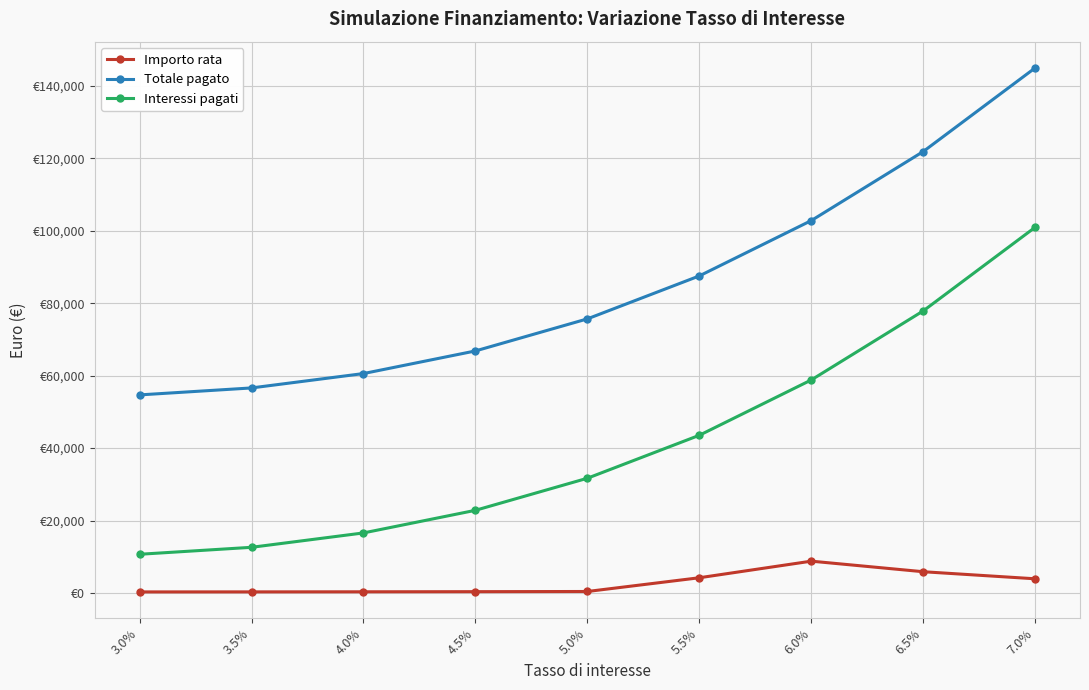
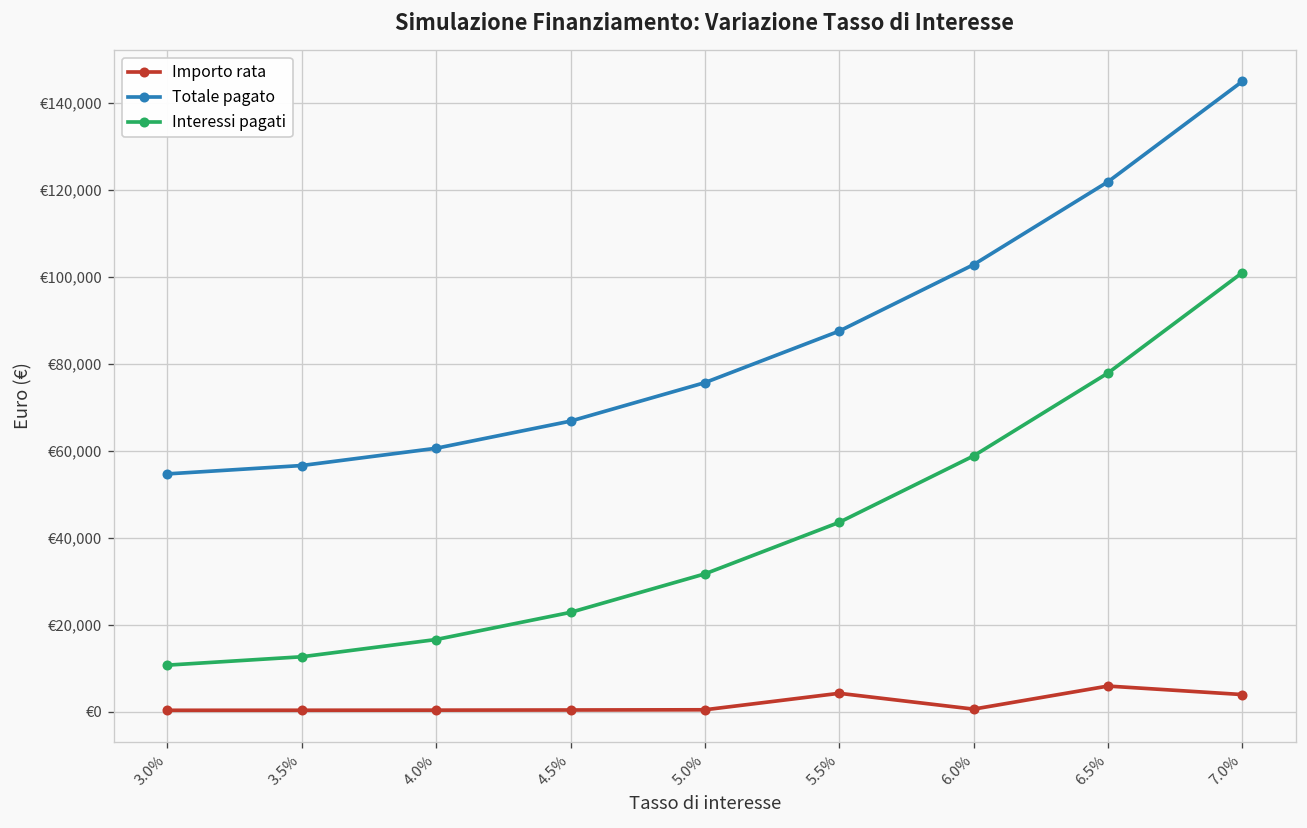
Importo rata, 6.0%: €9,000 -> €1,000
